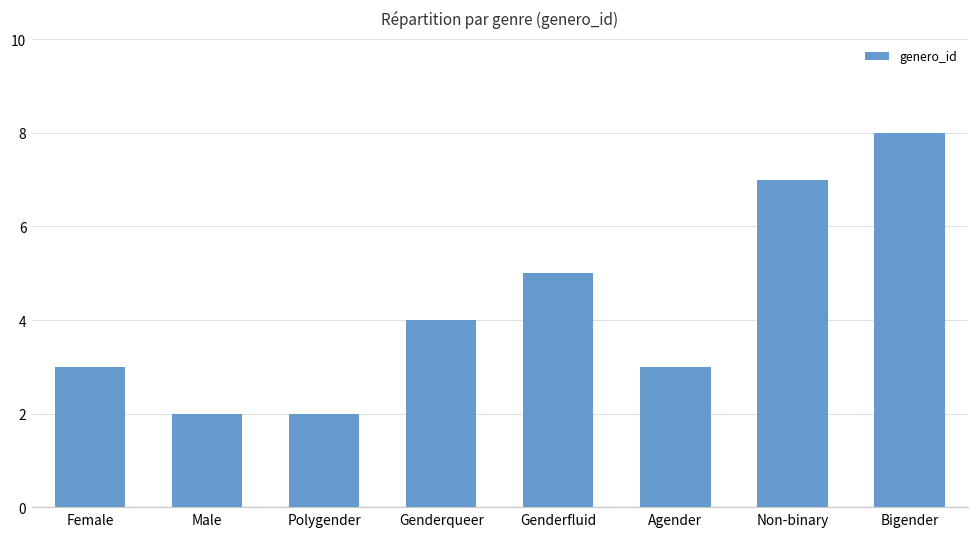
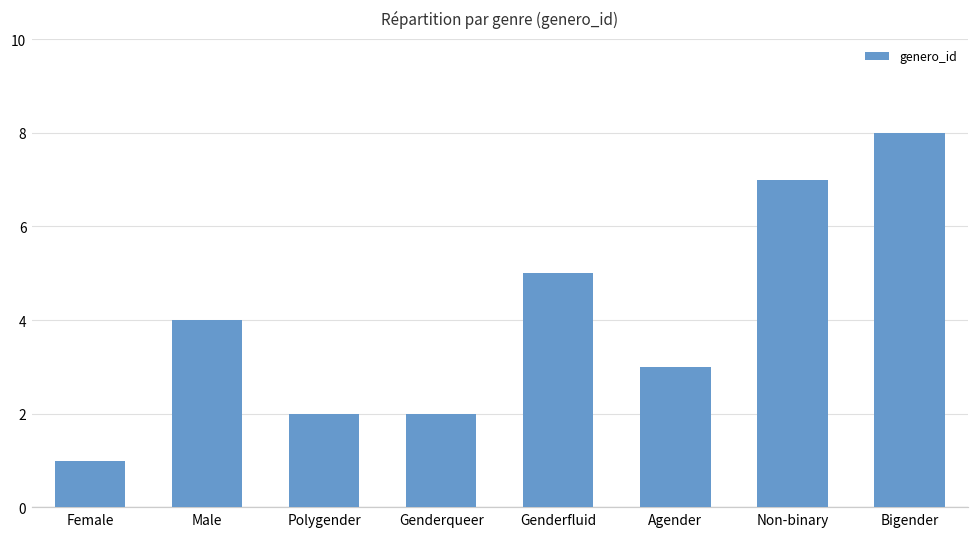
Female: 3 -> 1
Male: 2 -> 4
Genderqueer: 4 -> 2
